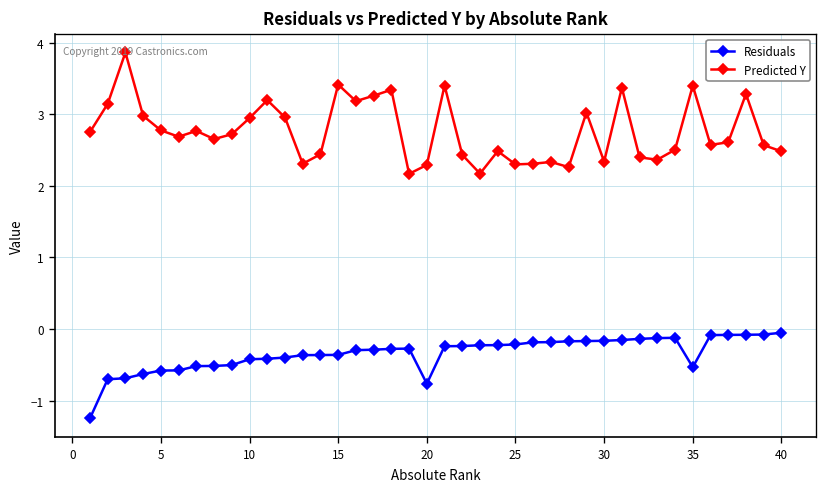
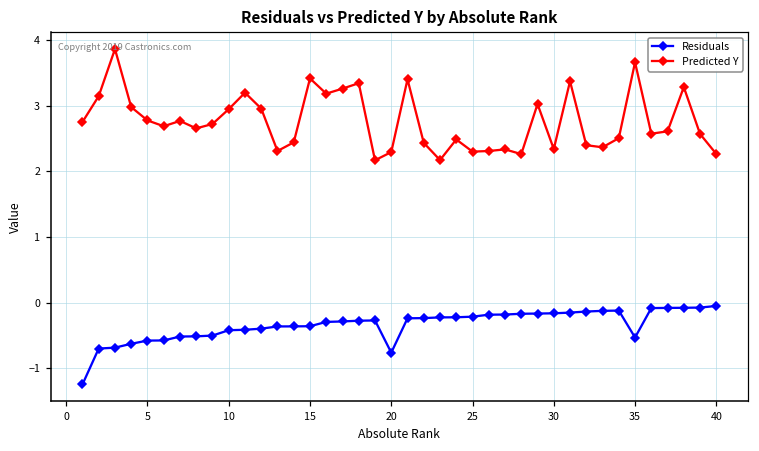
Predicted Y, 35: 3.4 -> 3.7
Predicted Y, 40: 2.5 -> 2.3
